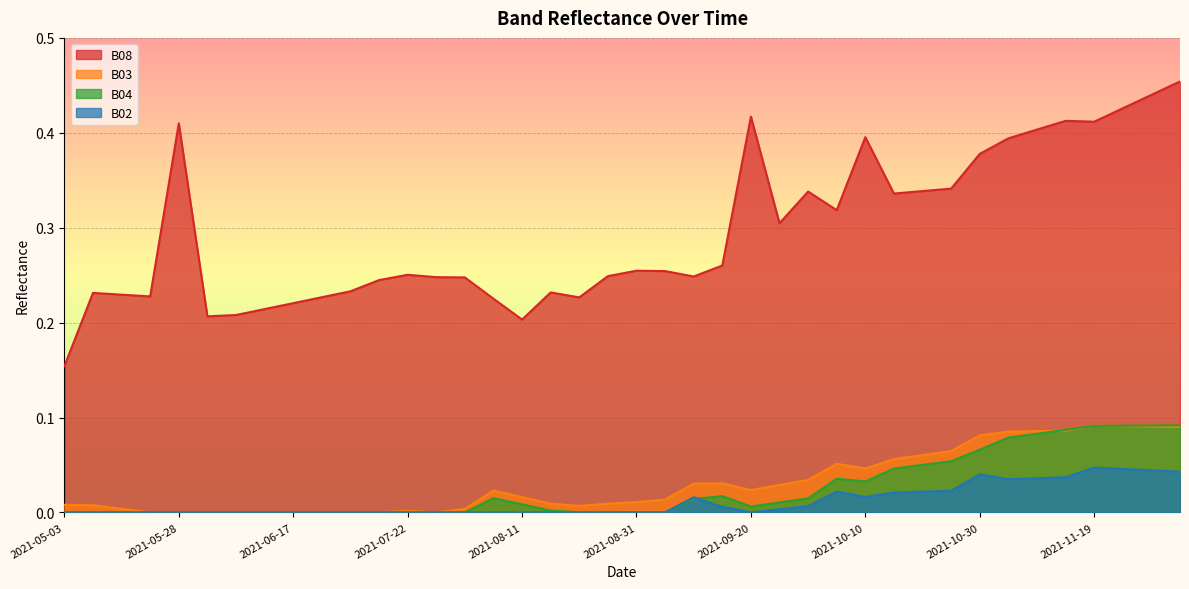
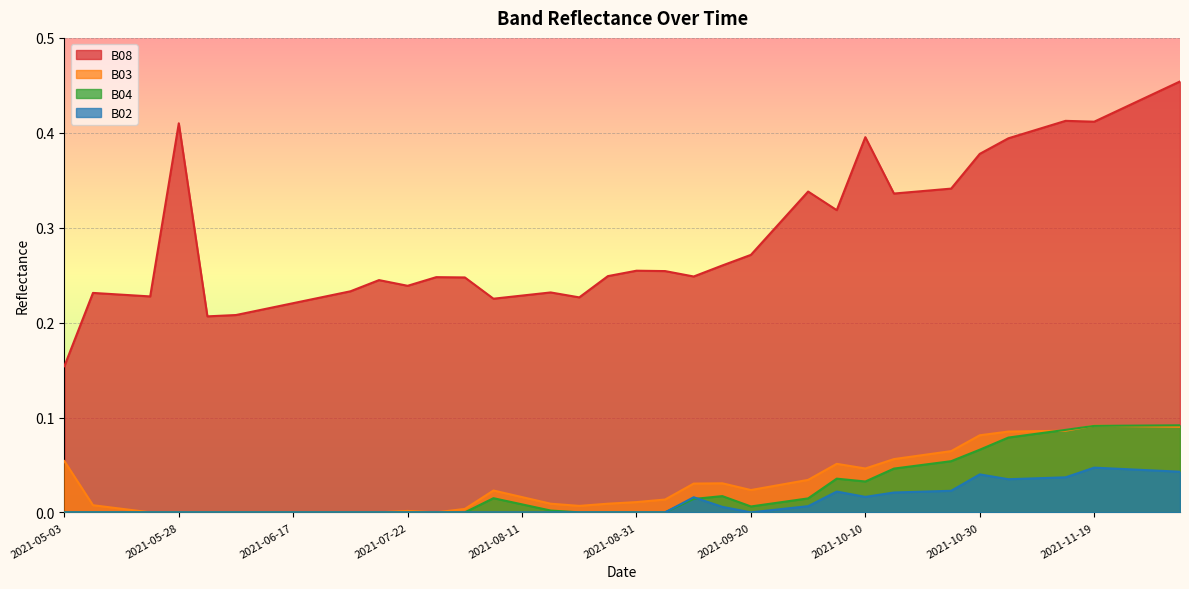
B03, 2021-05-03: 0.01 -> 0.05
B08, 2021-07-22: 0.25 -> 0.24
B08, 2021-08-11: 0.20 -> 0.23
B08, 2021-09-20: 0.42 -> 0.27
